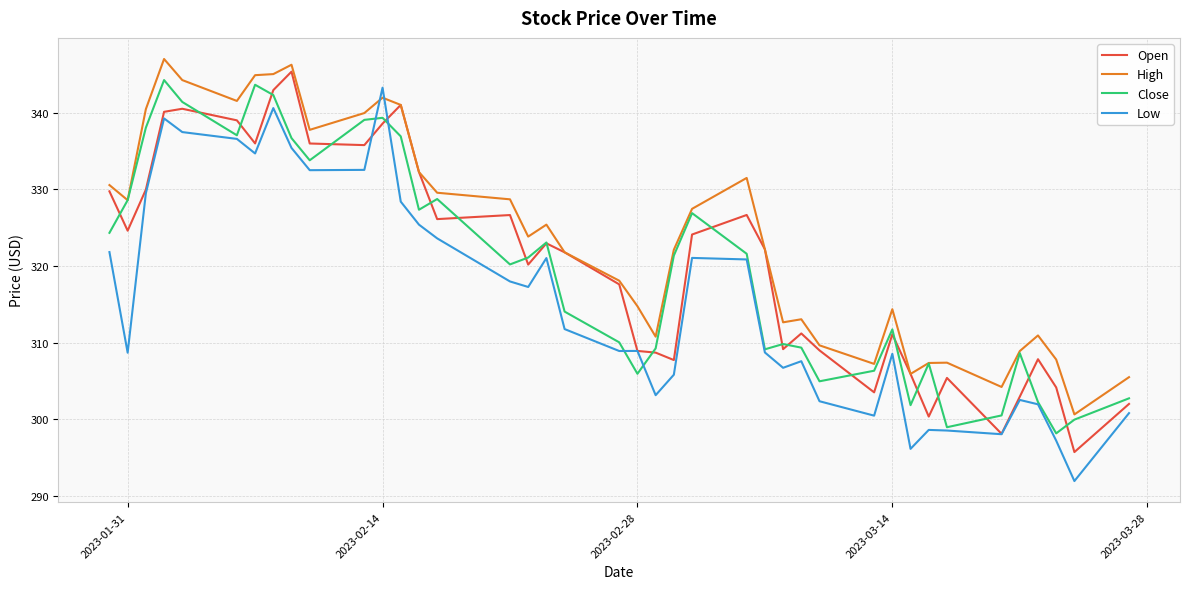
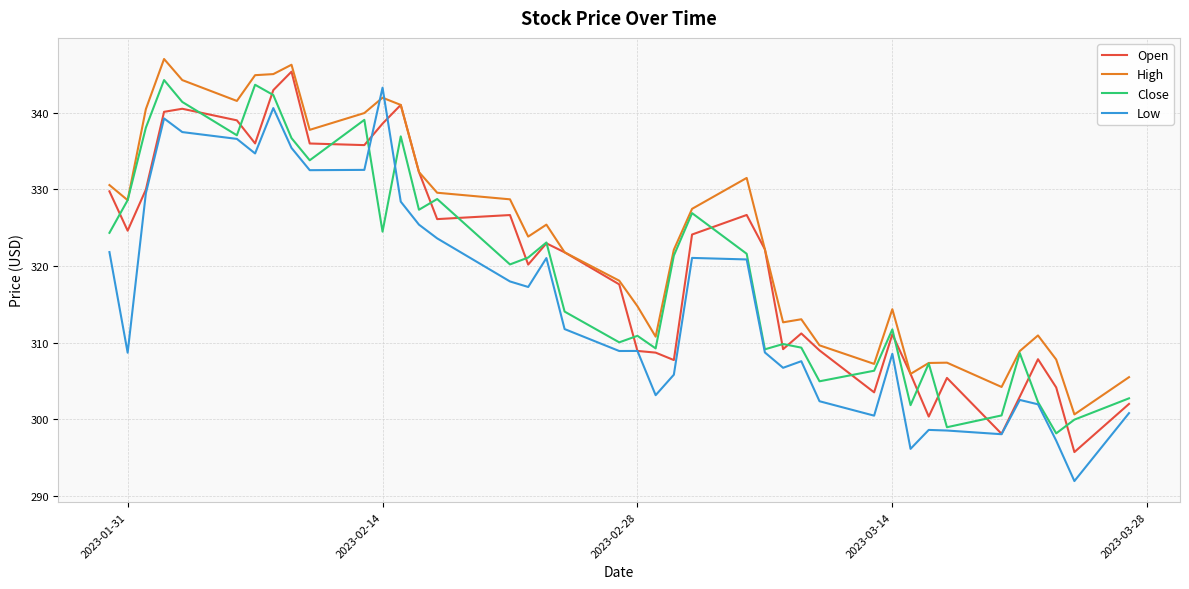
Close, 2023-02-14: 339 -> 324
Close, 2023-02-28: 306 -> 311
